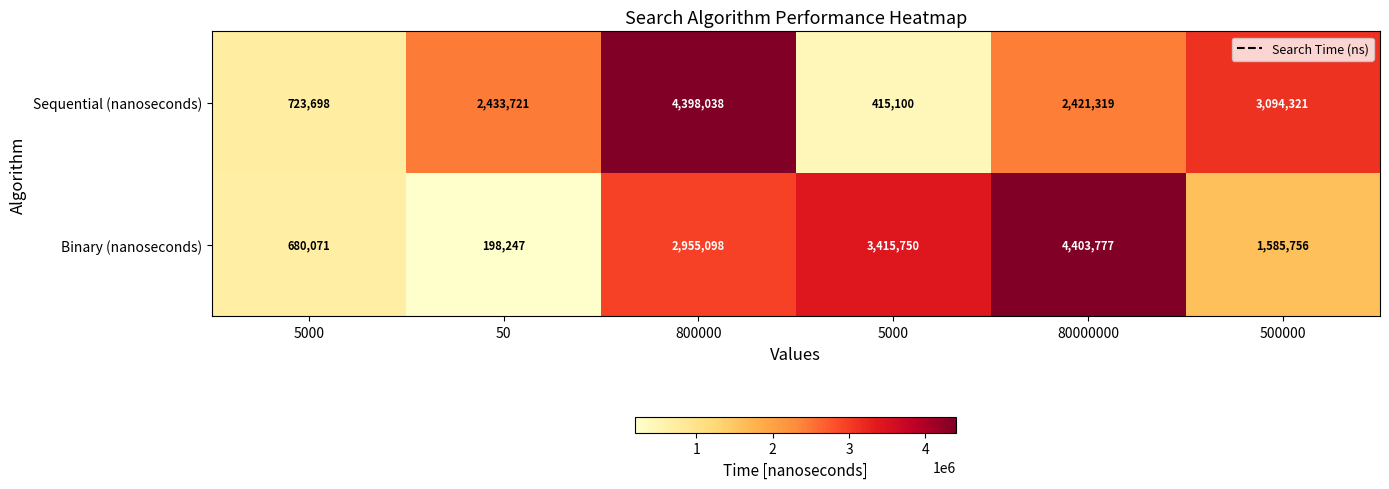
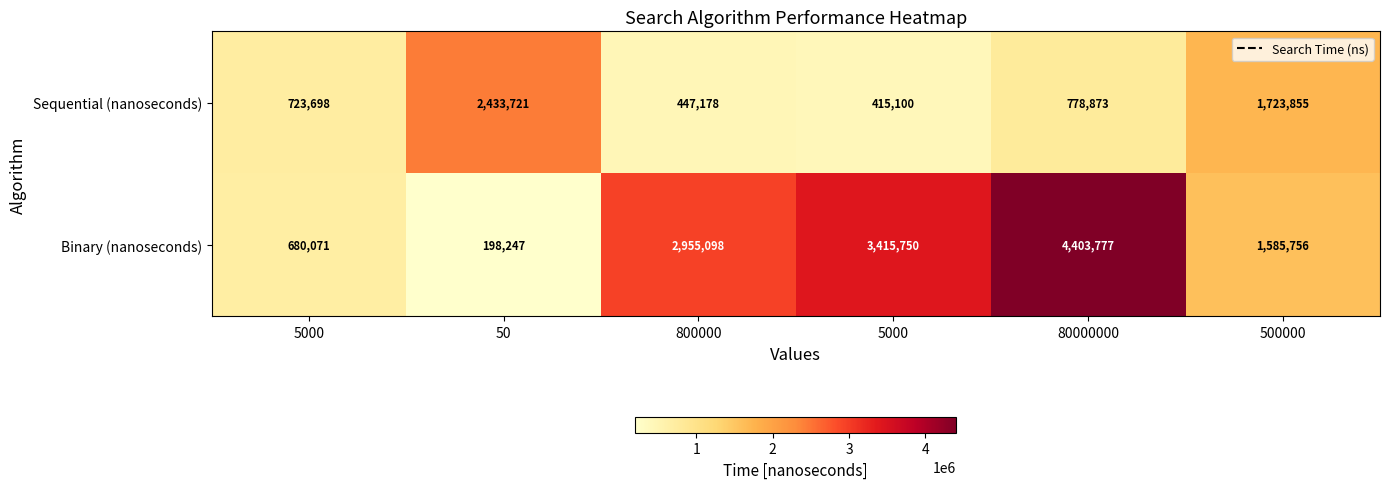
Sequential (nanoseconds), 800000: 4,398,038 -> 447,178
Sequential (nanoseconds), 80000000: 2,421,319 -> 778,873
Sequential (nanoseconds), 500000: 3,094,321 -> 1,723,855
